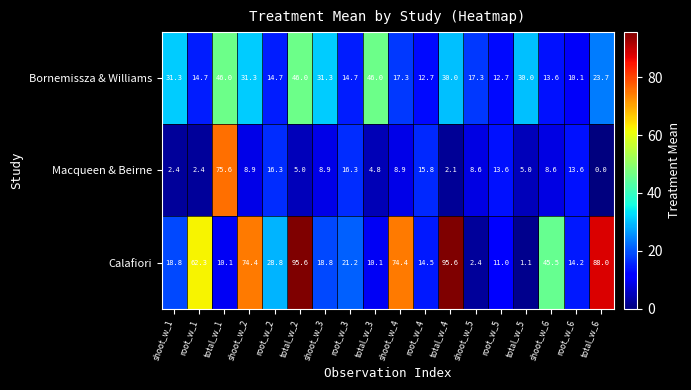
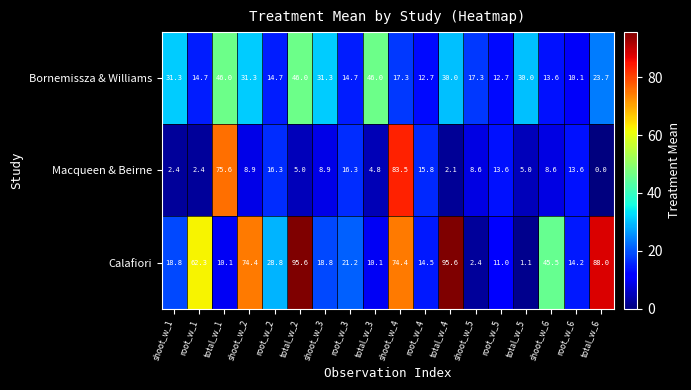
Macqueen & Beirne, shoot_w_4: 8.9 -> 83.5
